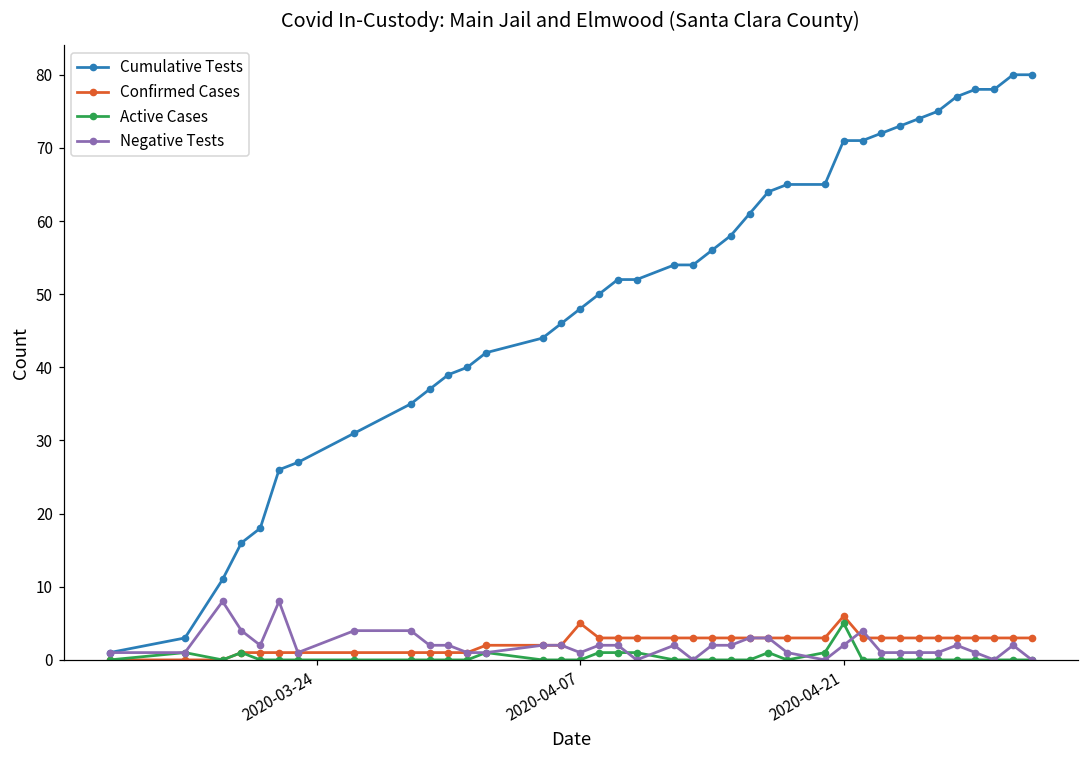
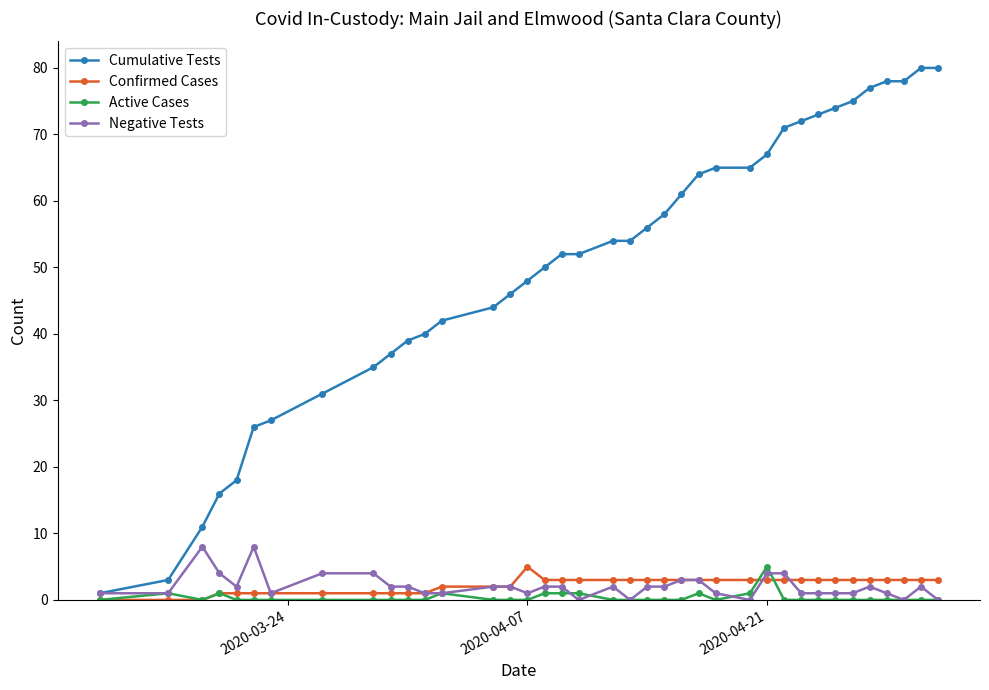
Cumulative Tests, 2020-04-21: 71 -> 67
Confirmed Cases, 2020-04-21: 6 -> 3
Negative Tests, 2020-04-21: 2 -> 4
